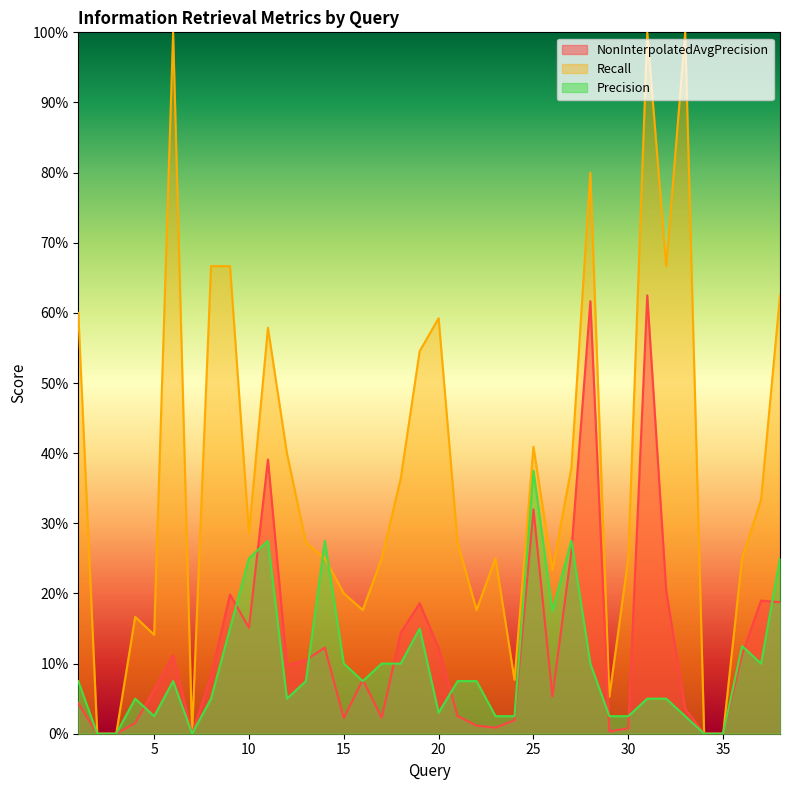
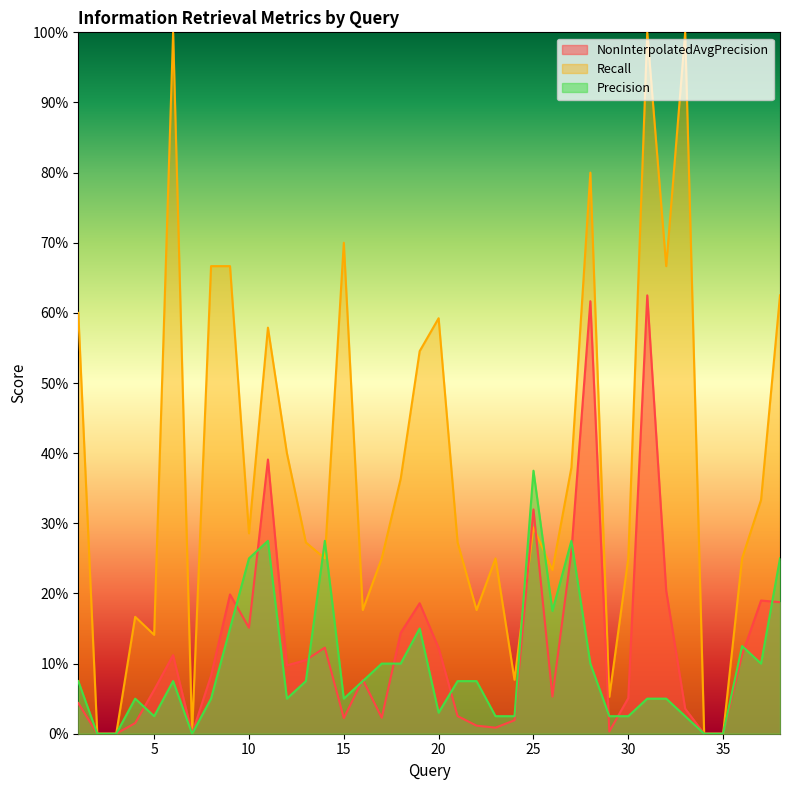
Recall, 15: 20% -> 70%
Precision, 15: 10% -> 5%
Recall, 25: 41% -> 29%
NonInterpolatedAvgPrecision, 30: 1% -> 5%
